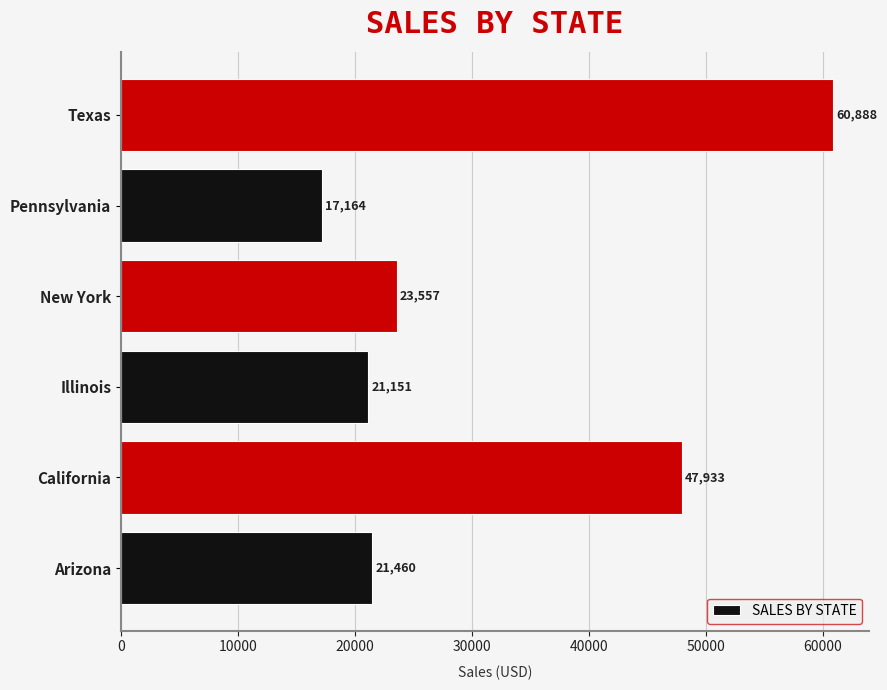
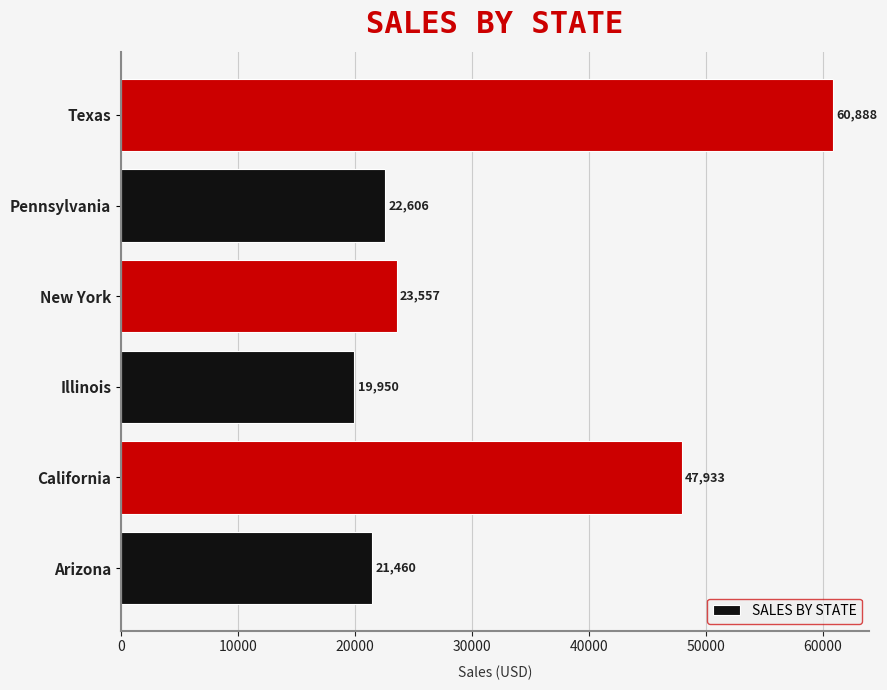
Pennsylvania: 17,164 -> 22,606
Illinois: 21,151 -> 19,950
